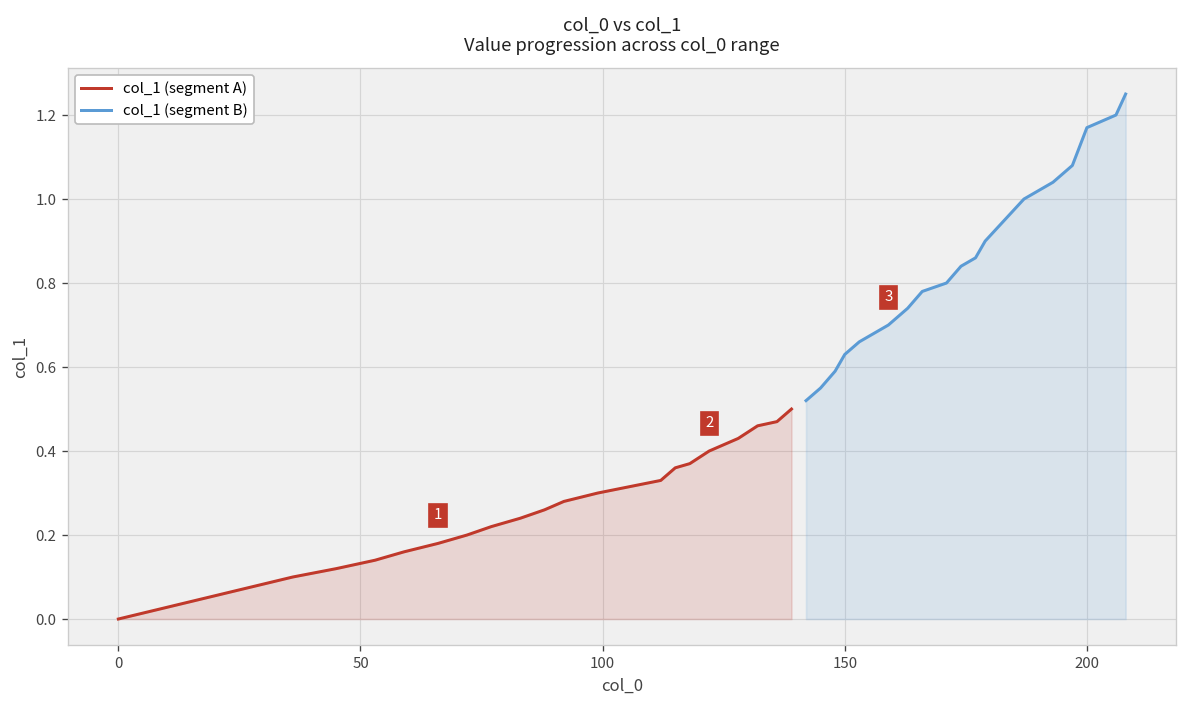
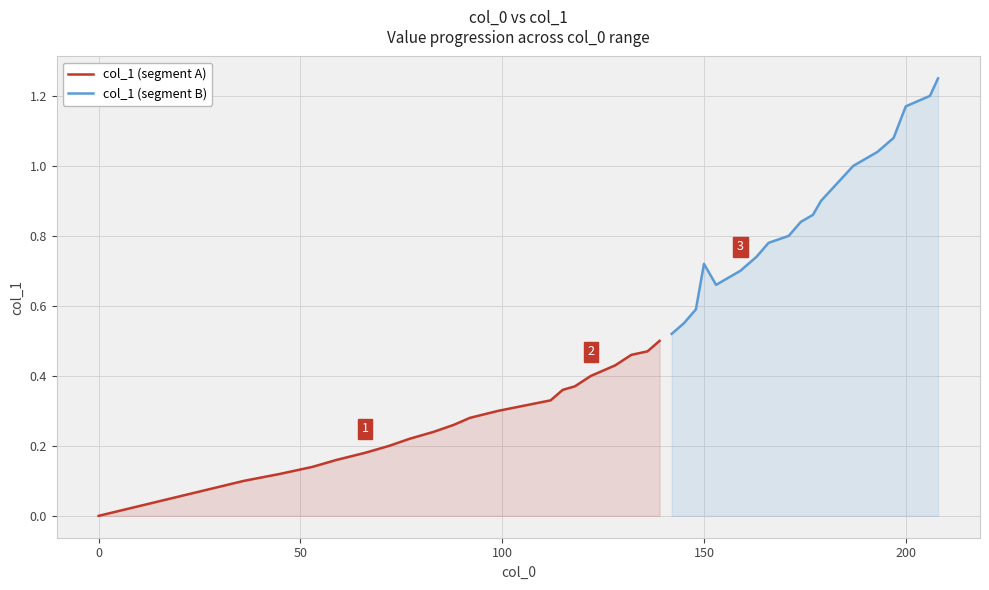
col_1 (segment B), 150: 0.63 -> 0.72
